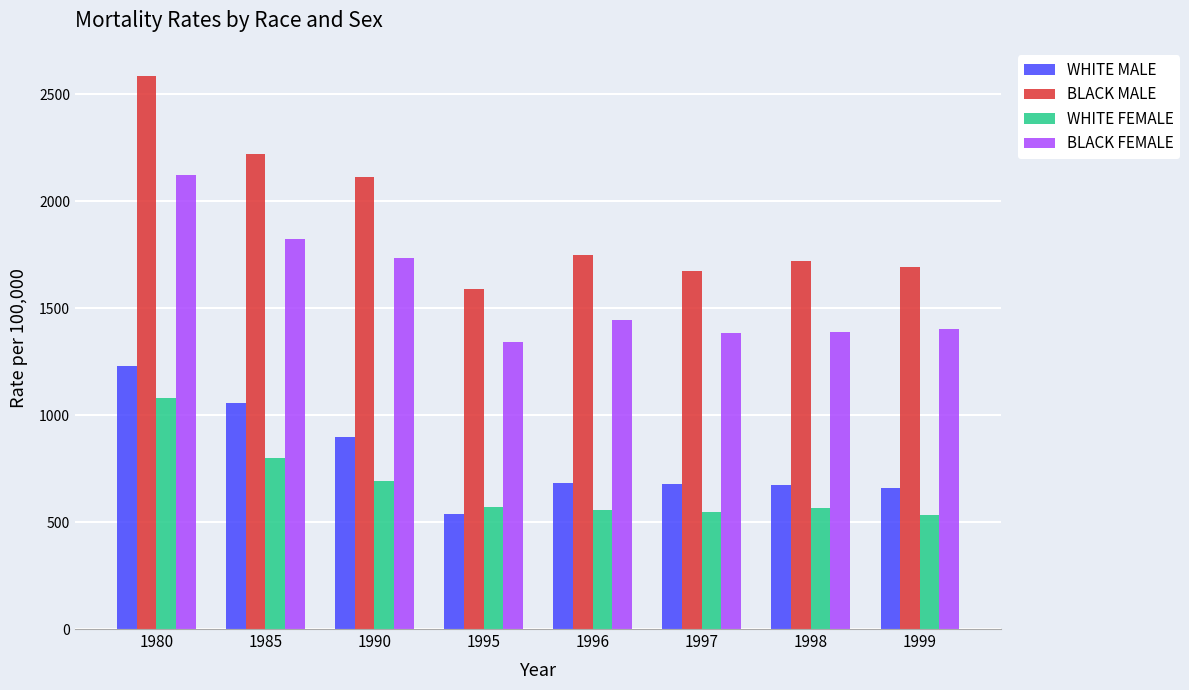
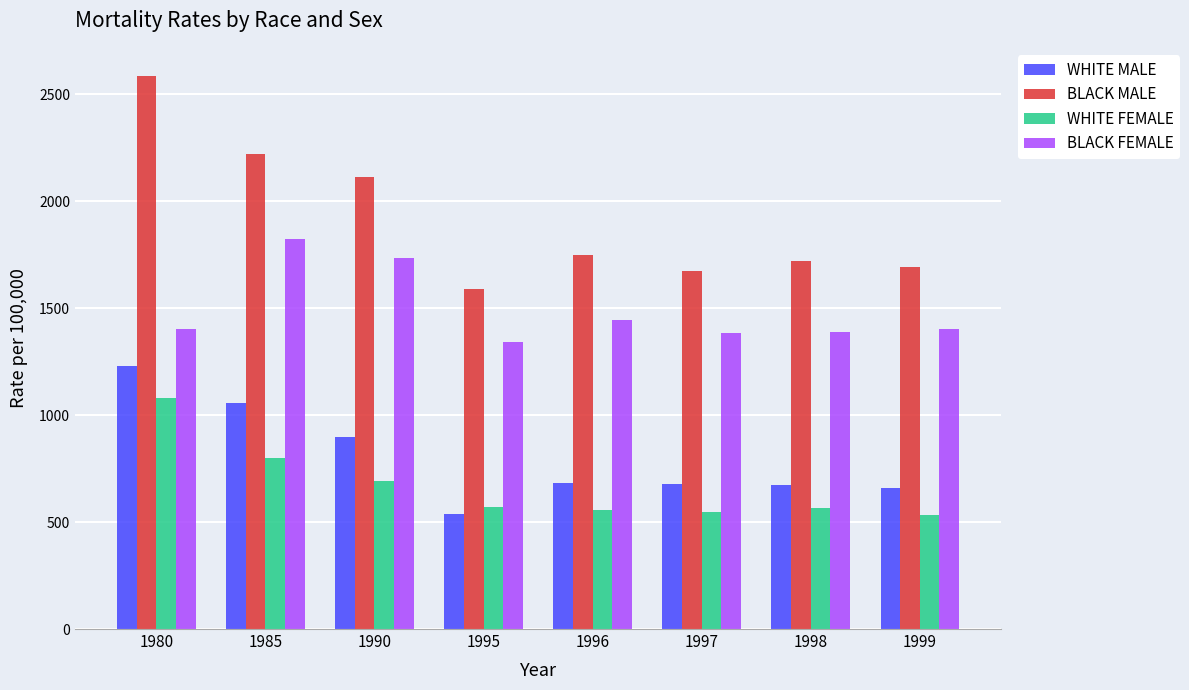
BLACK FEMALE, 1980: 2120 -> 1400
